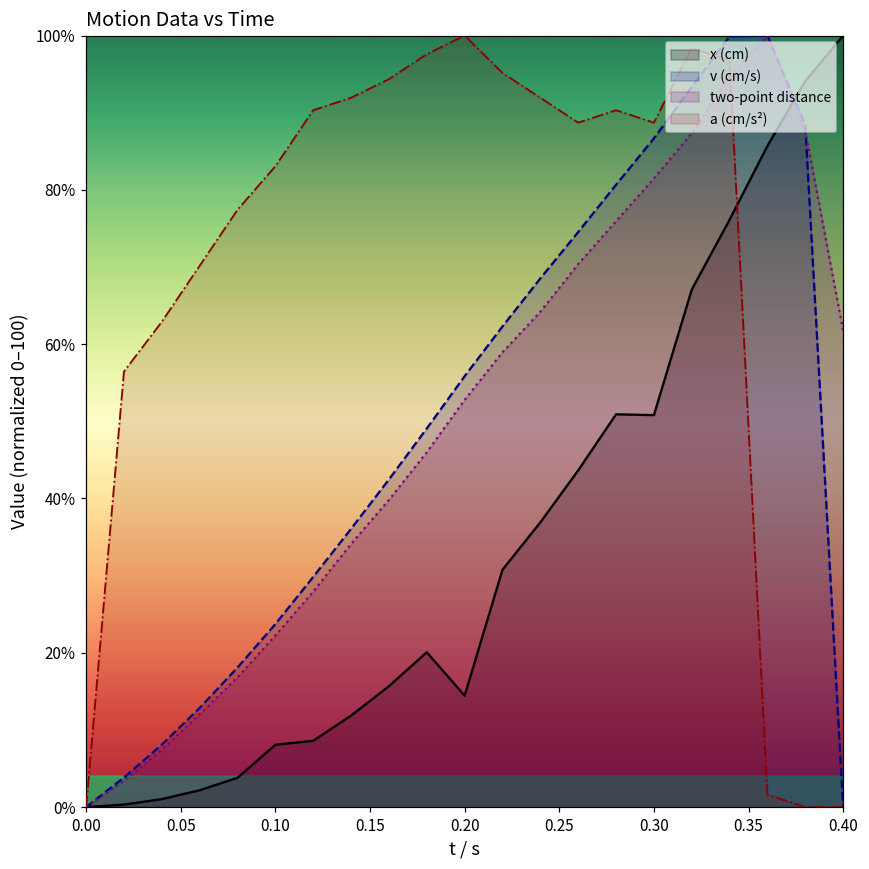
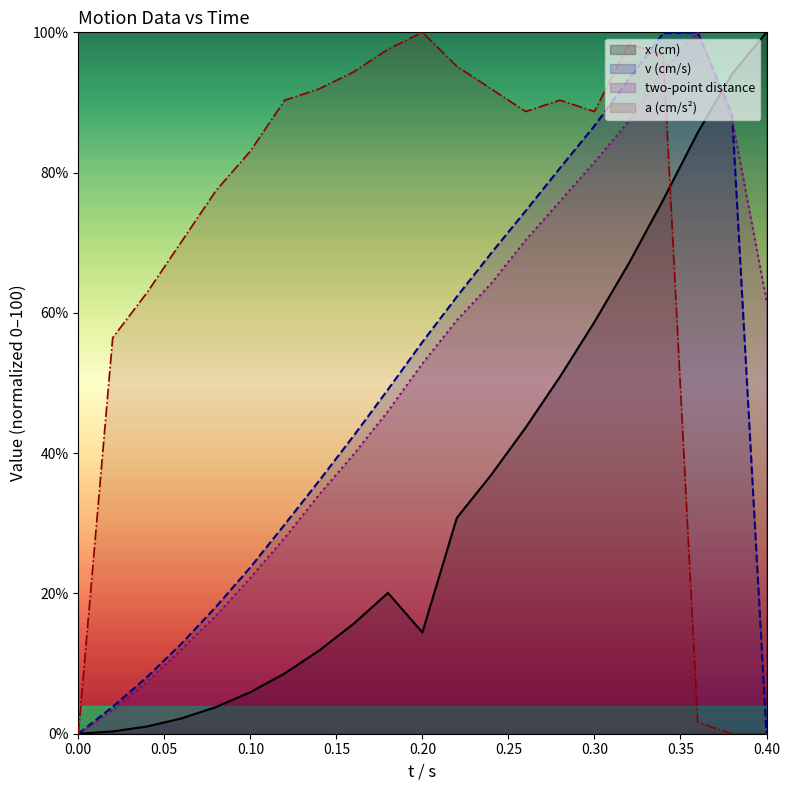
x (cm), 0.10: 8% -> 6%
x (cm), 0.30: 51% -> 59%
